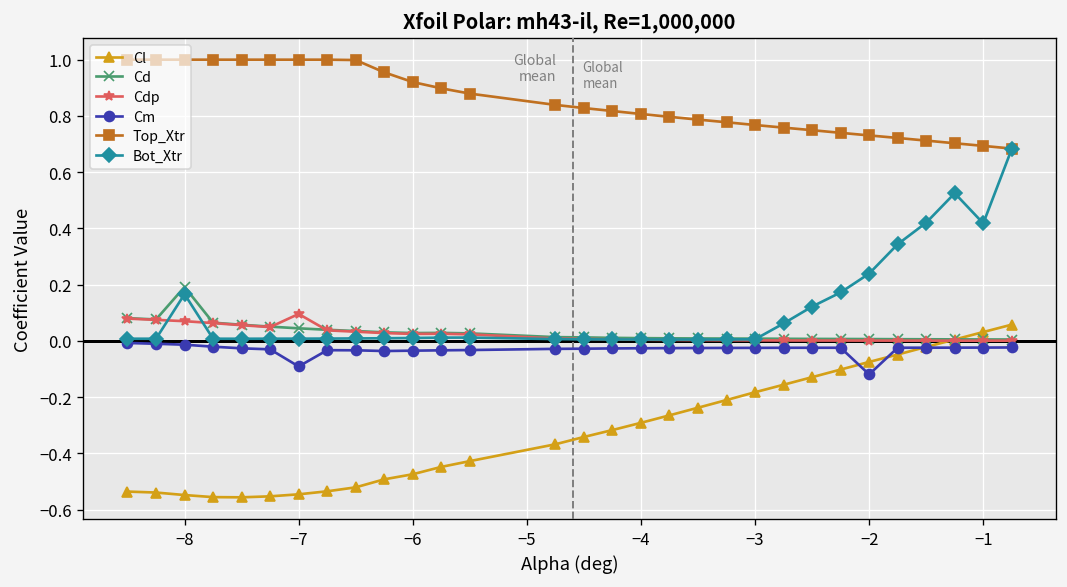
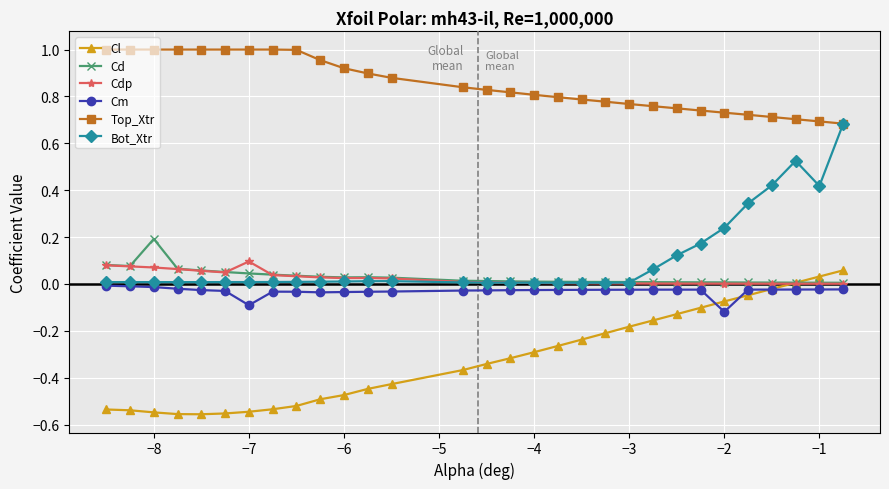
Bot_Xtr, −8: 0.17 -> 0.01
